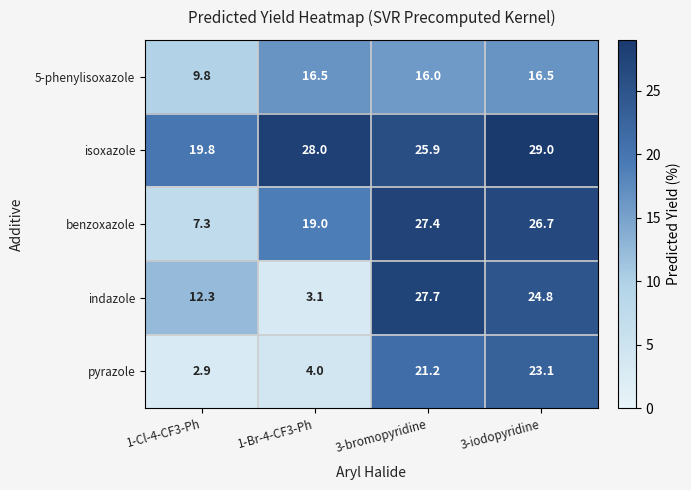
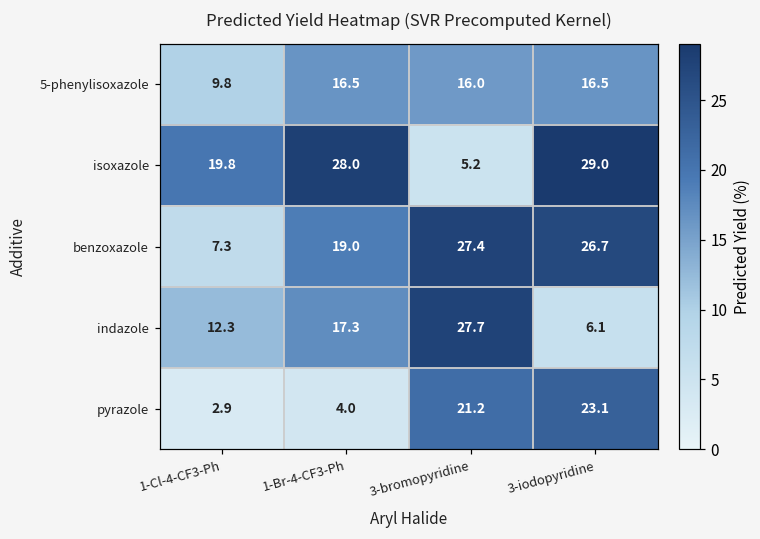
isoxazole, 3-bromopyridine: 25.9 -> 5.2
indazole, 1-Br-4-CF3-Ph: 3.1 -> 17.3
indazole, 3-iodopyridine: 24.8 -> 6.1
